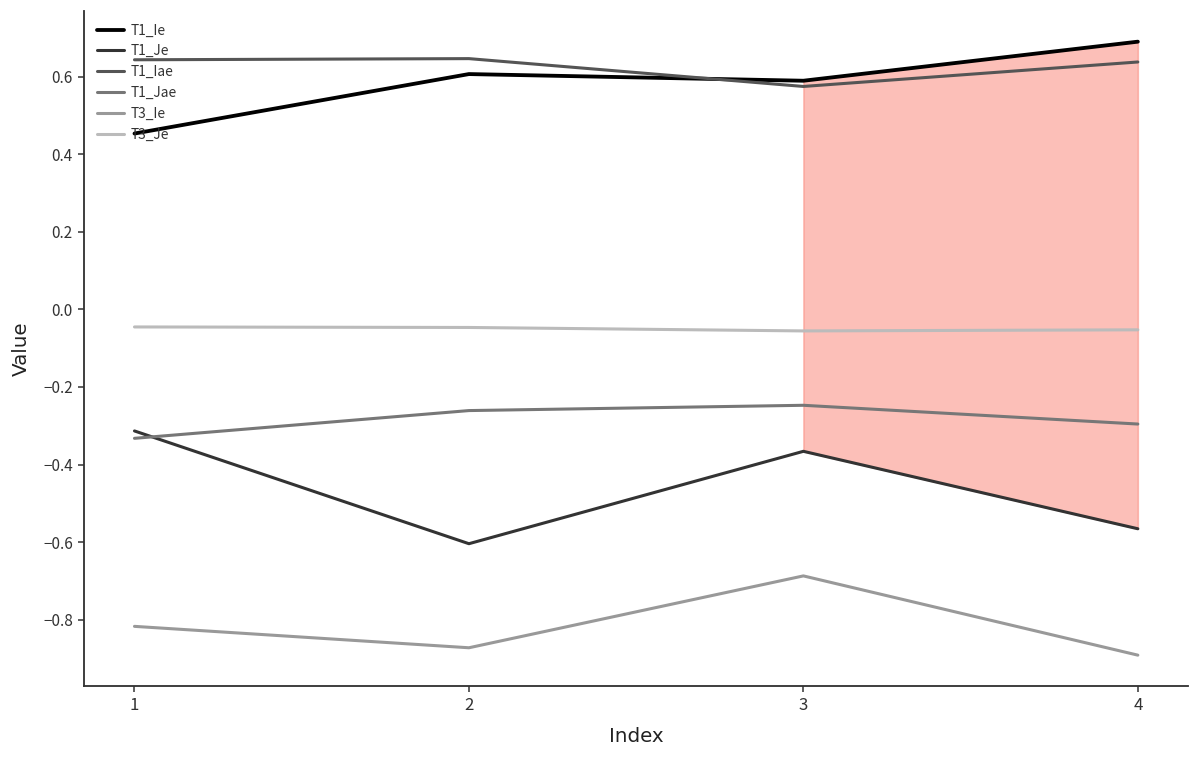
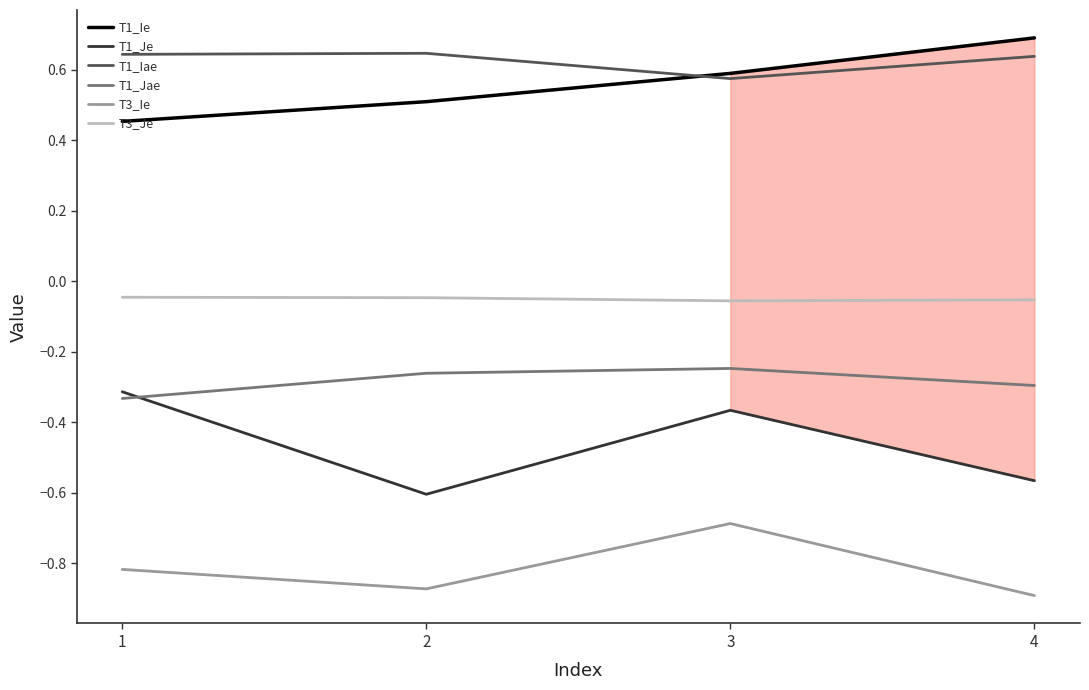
T1_Ie, 2: 0.61 -> 0.51
